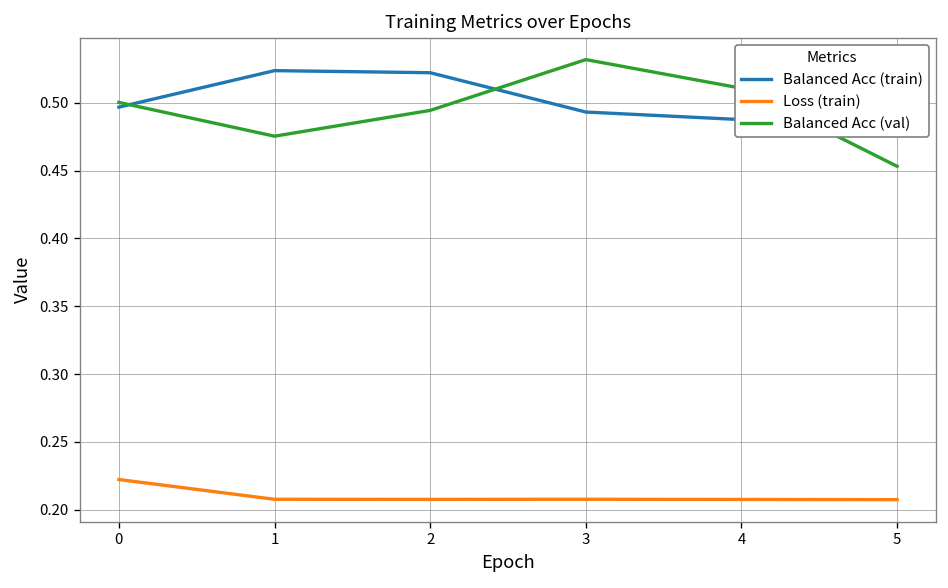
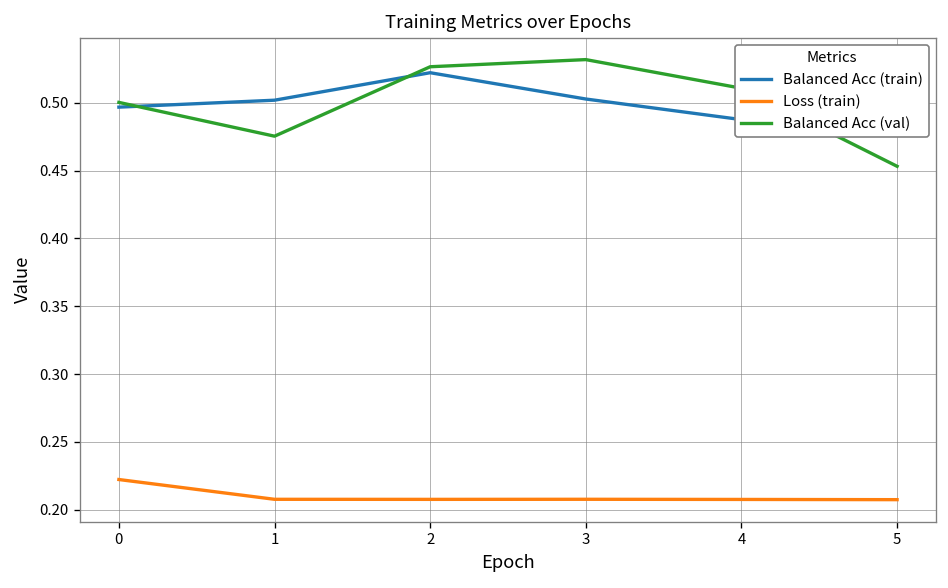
Balanced Acc (train), 1: 0.524 -> 0.502
Balanced Acc (val), 2: 0.494 -> 0.527
Balanced Acc (train), 3: 0.493 -> 0.503
